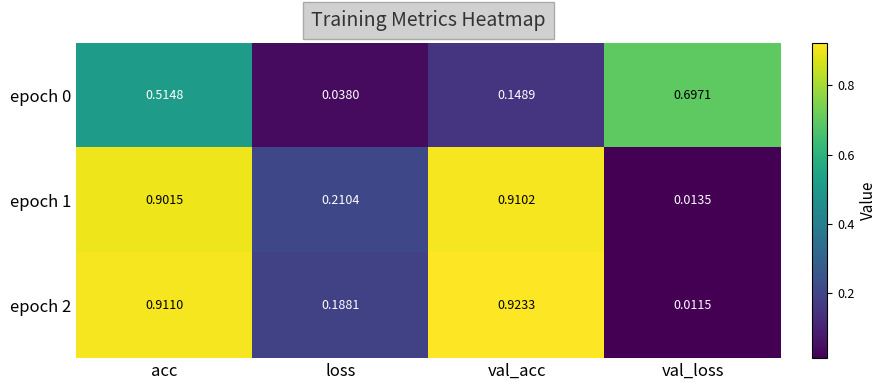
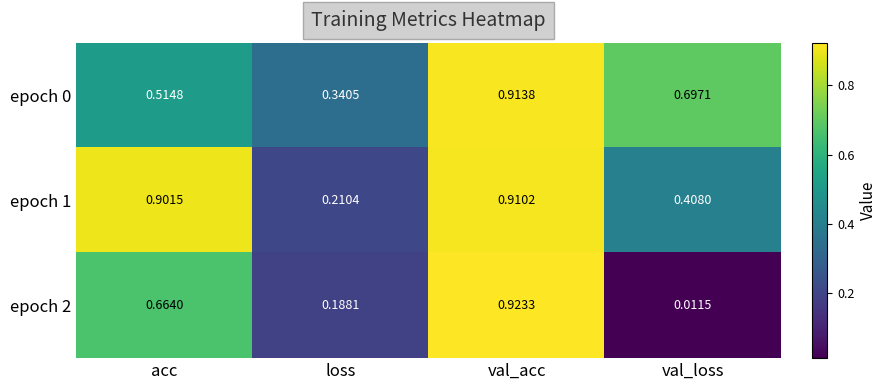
epoch 0, loss: 0.0380 -> 0.3405
epoch 0, val_acc: 0.1489 -> 0.9138
epoch 1, val_loss: 0.0135 -> 0.4080
epoch 2, acc: 0.9110 -> 0.6640
